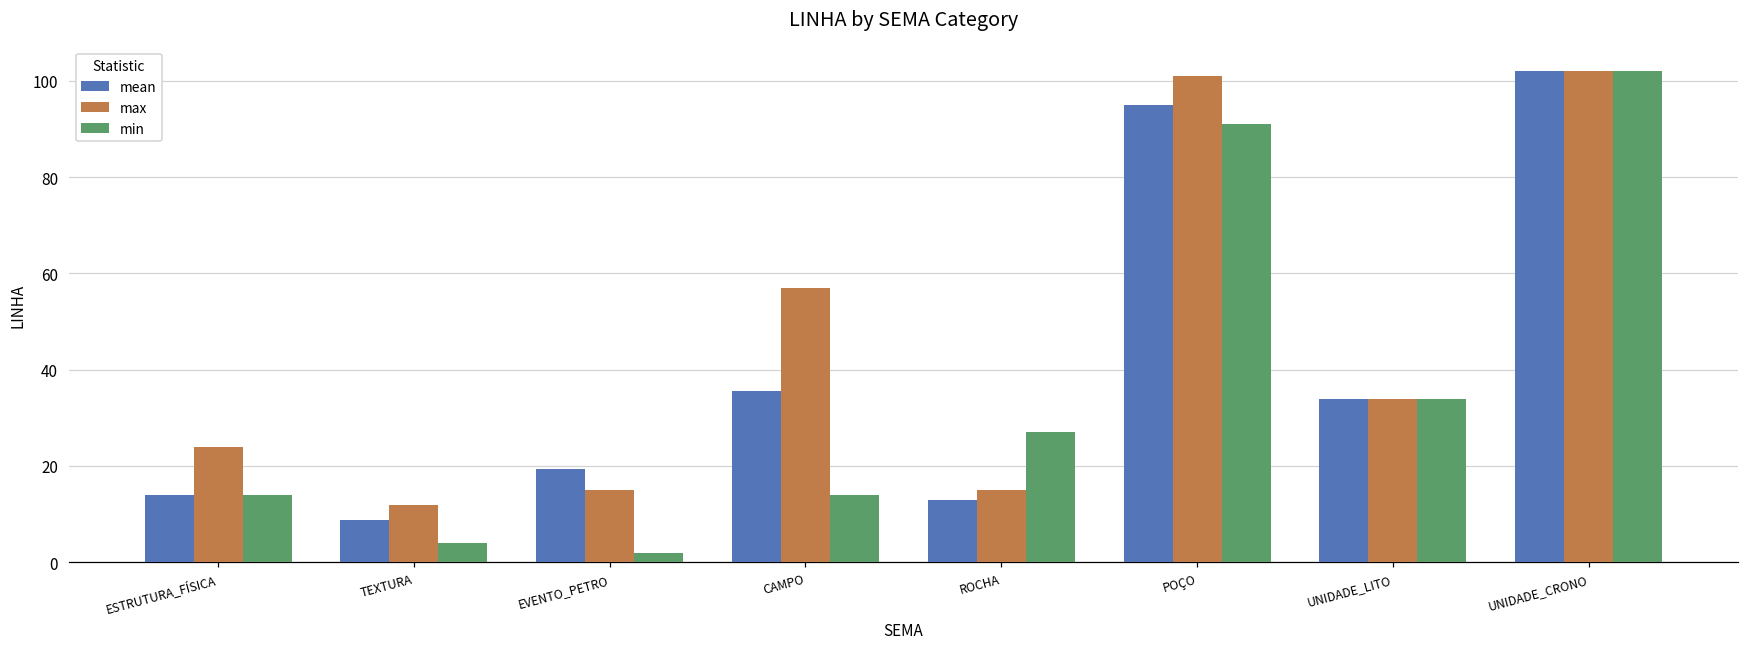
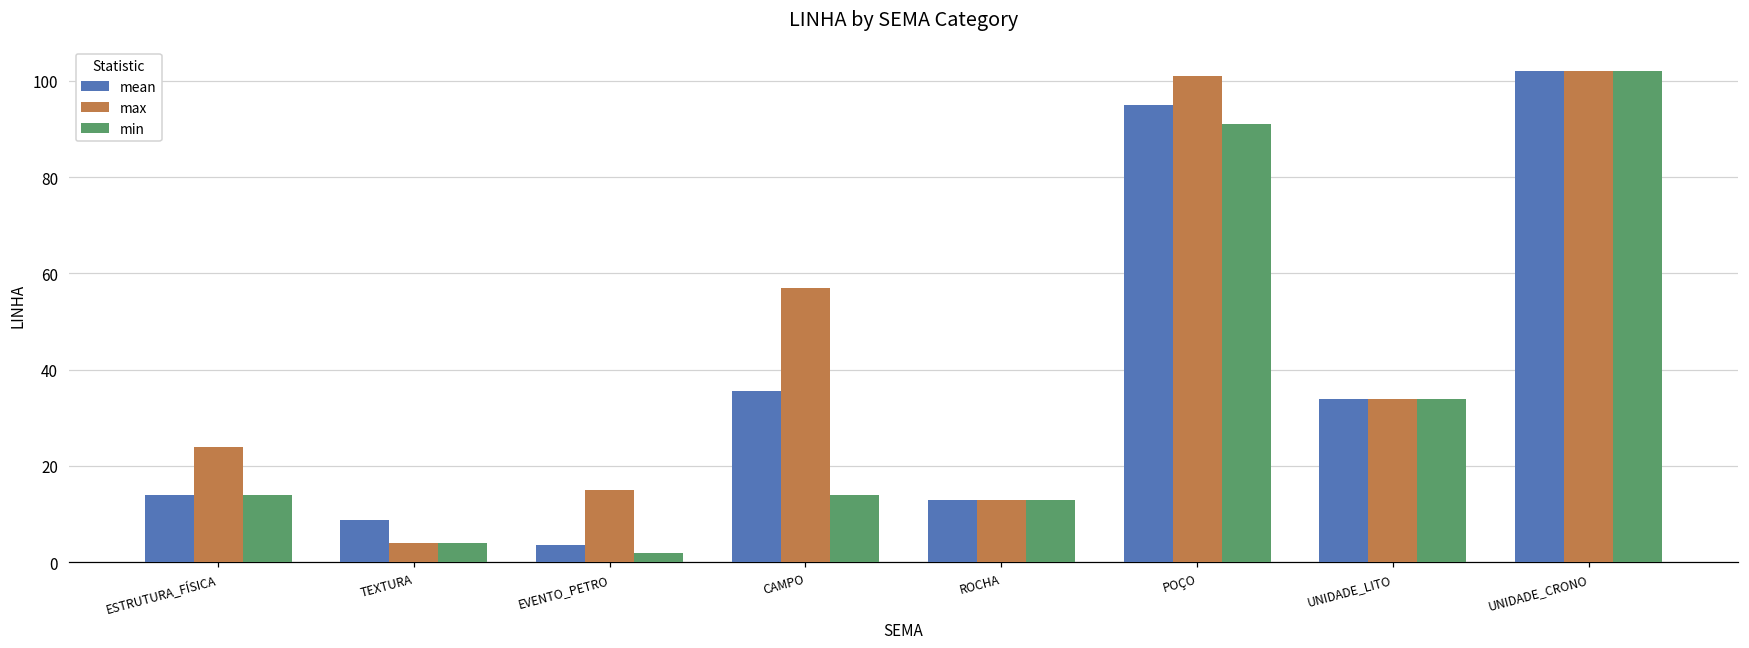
max, TEXTURA: 12 -> 4
mean, EVENTO_PETRO: 19 -> 4
max, ROCHA: 15 -> 13
min, ROCHA: 27 -> 13
